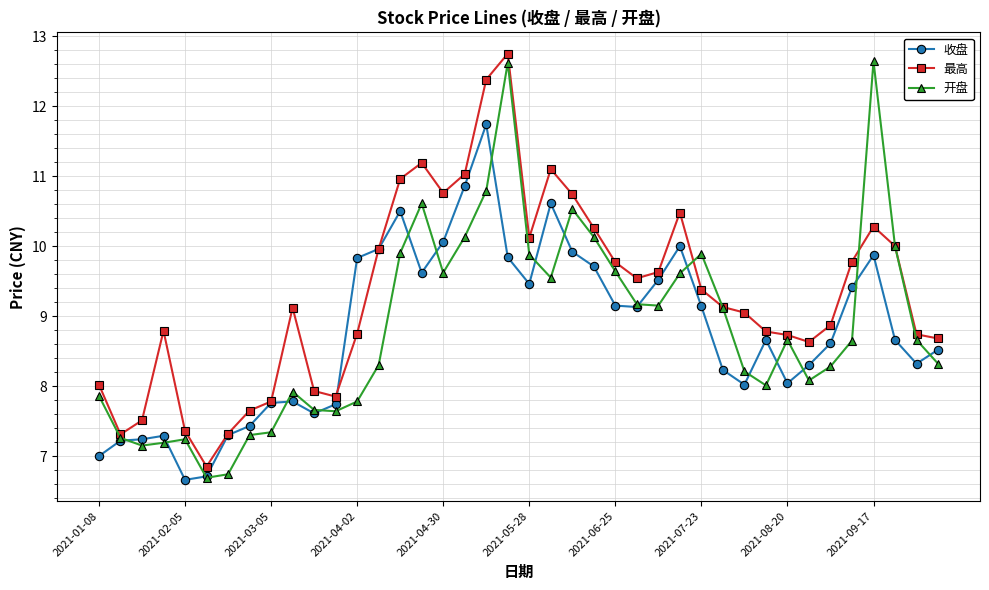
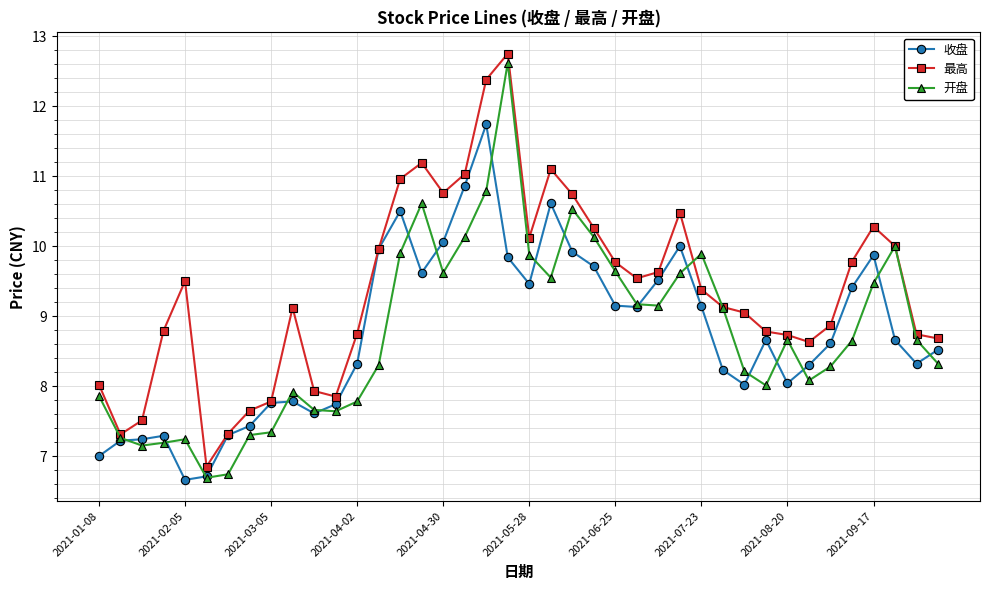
最高, 2021-02-05: 7.4 -> 9.5
收盘, 2021-04-02: 9.8 -> 8.3
开盘, 2021-09-17: 12.6 -> 9.5
